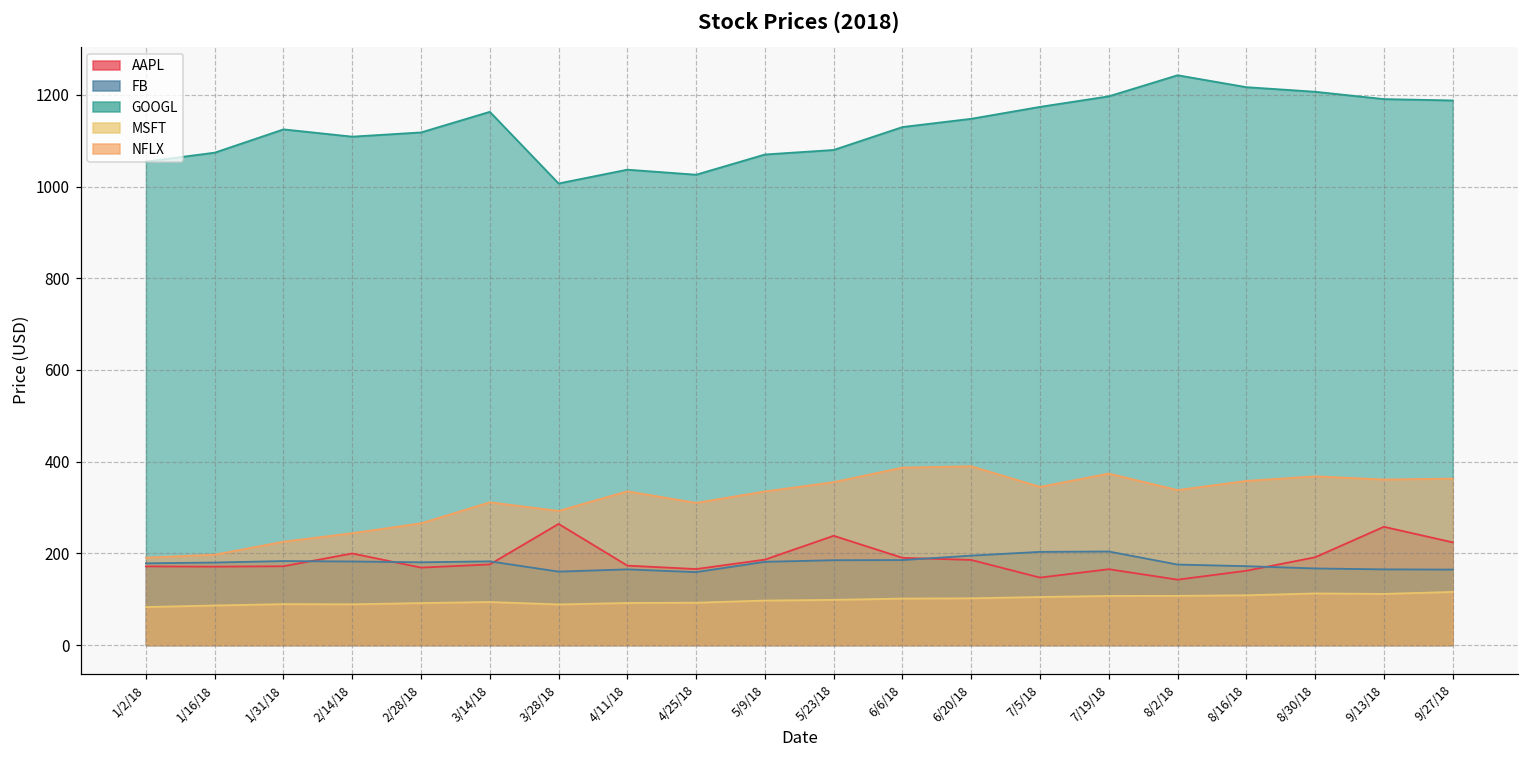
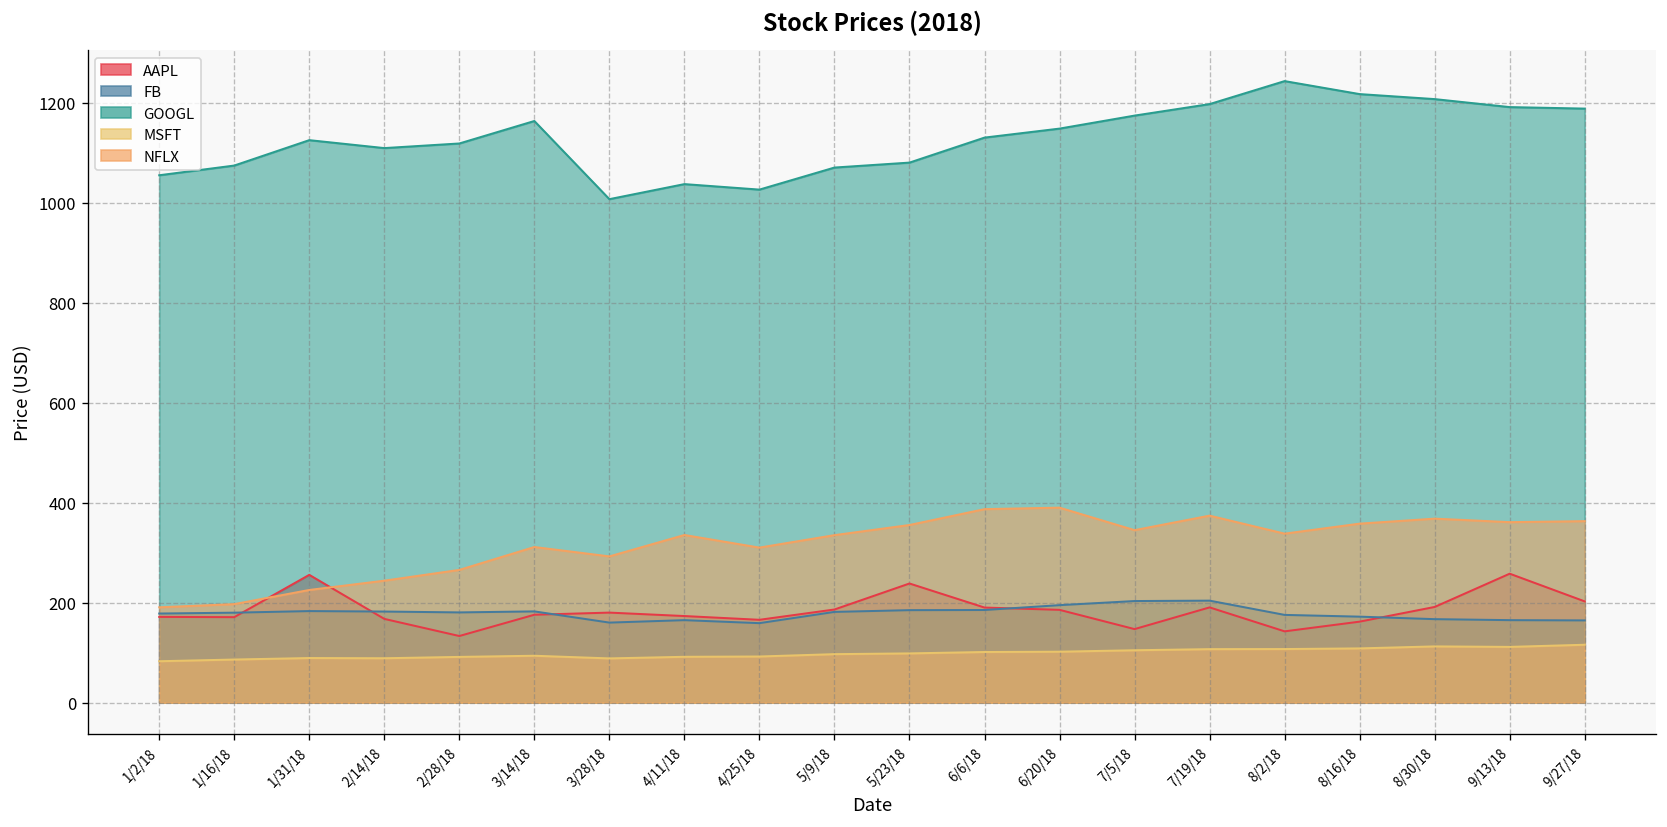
AAPL, 1/31/18: 170 -> 260
AAPL, 2/14/18: 200 -> 170
AAPL, 2/28/18: 170 -> 130
AAPL, 3/28/18: 260 -> 180
AAPL, 7/19/18: 170 -> 190
AAPL, 9/27/18: 220 -> 200
